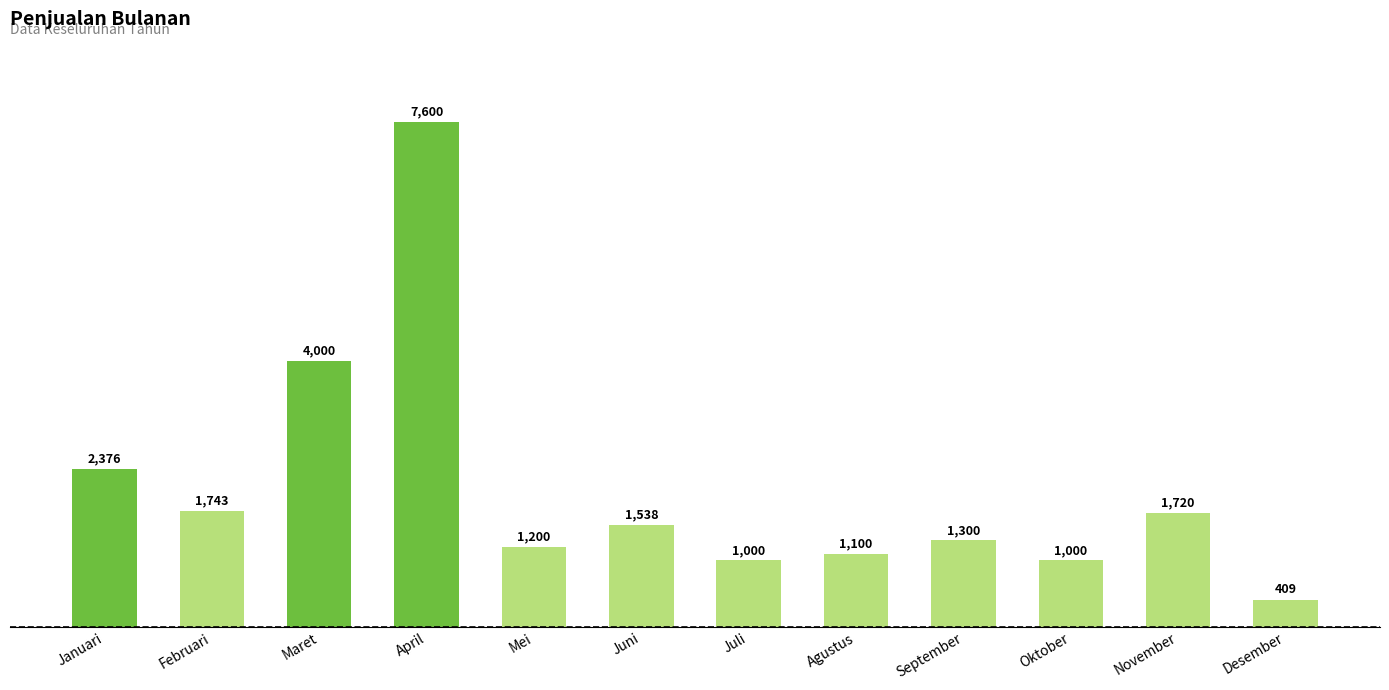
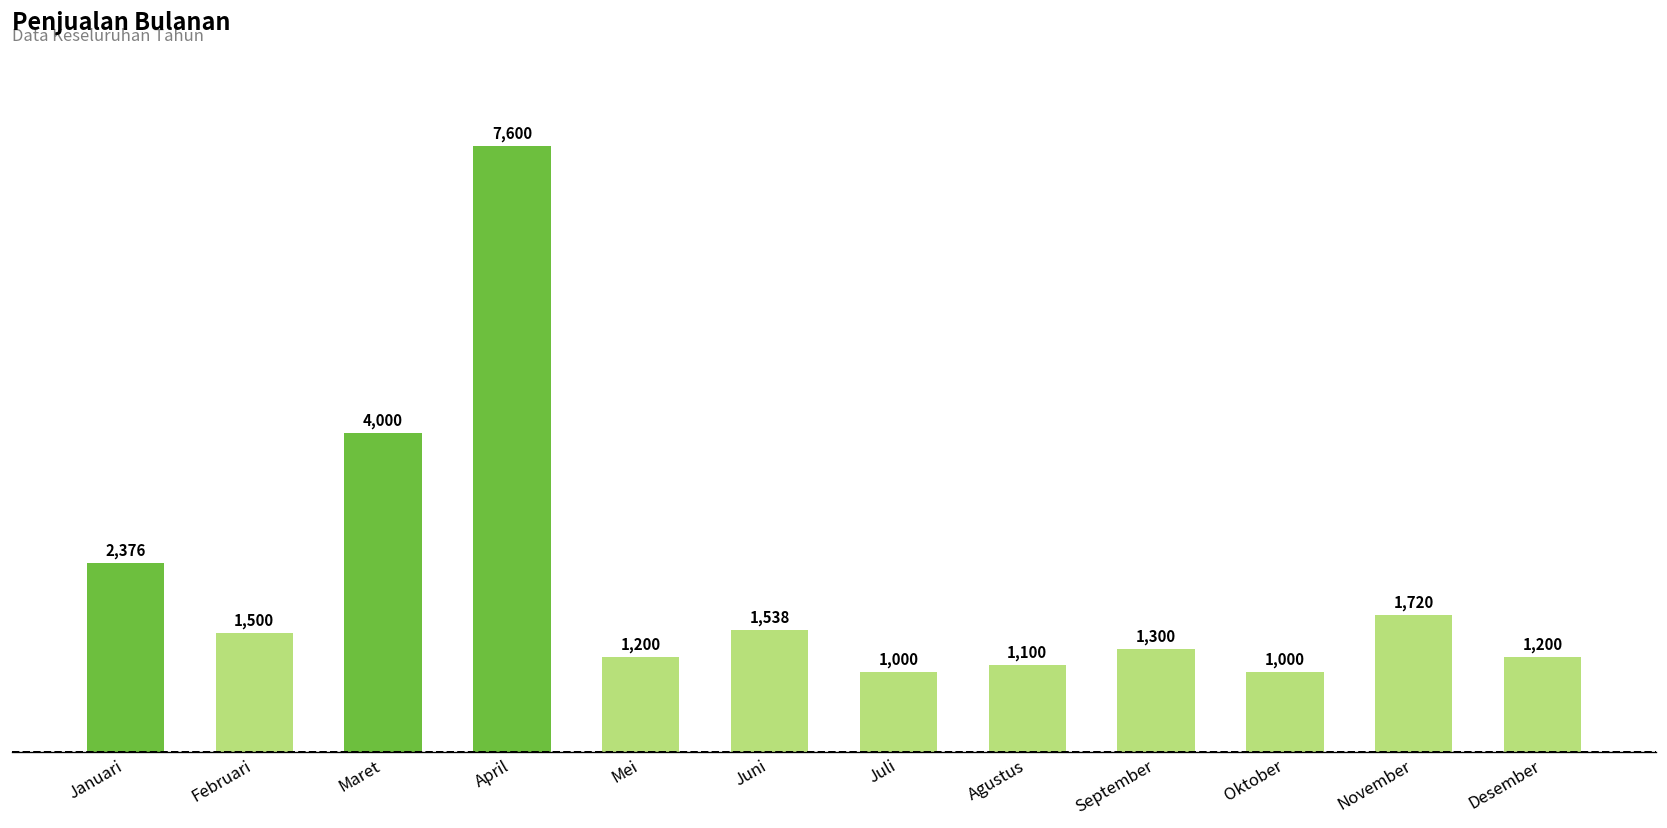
Februari: 1,743 -> 1,500
Desember: 409 -> 1,200
